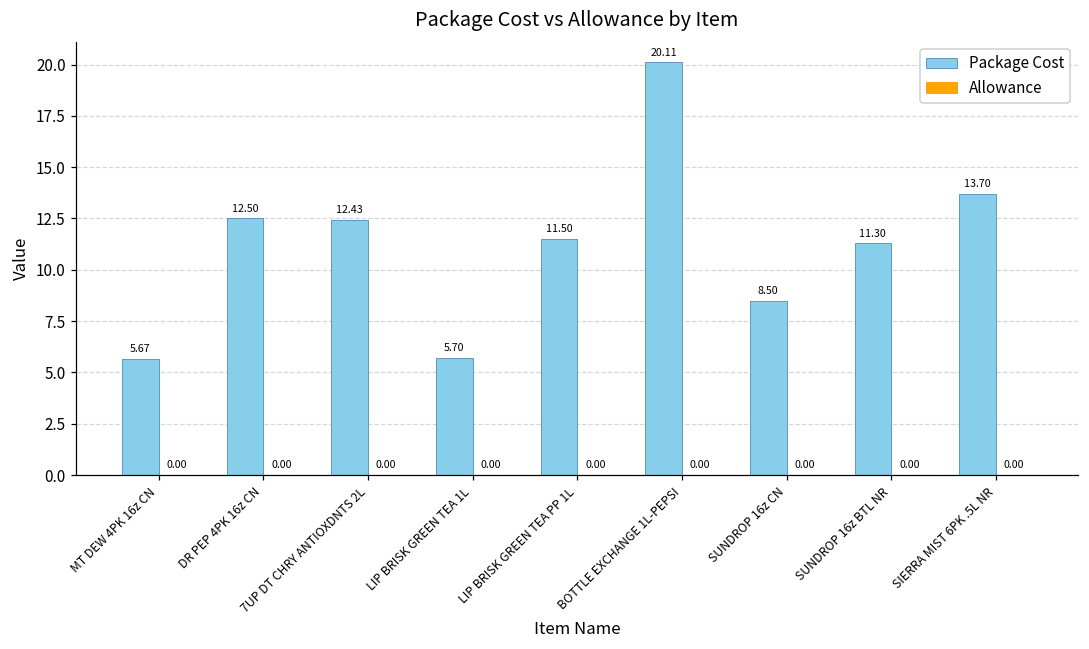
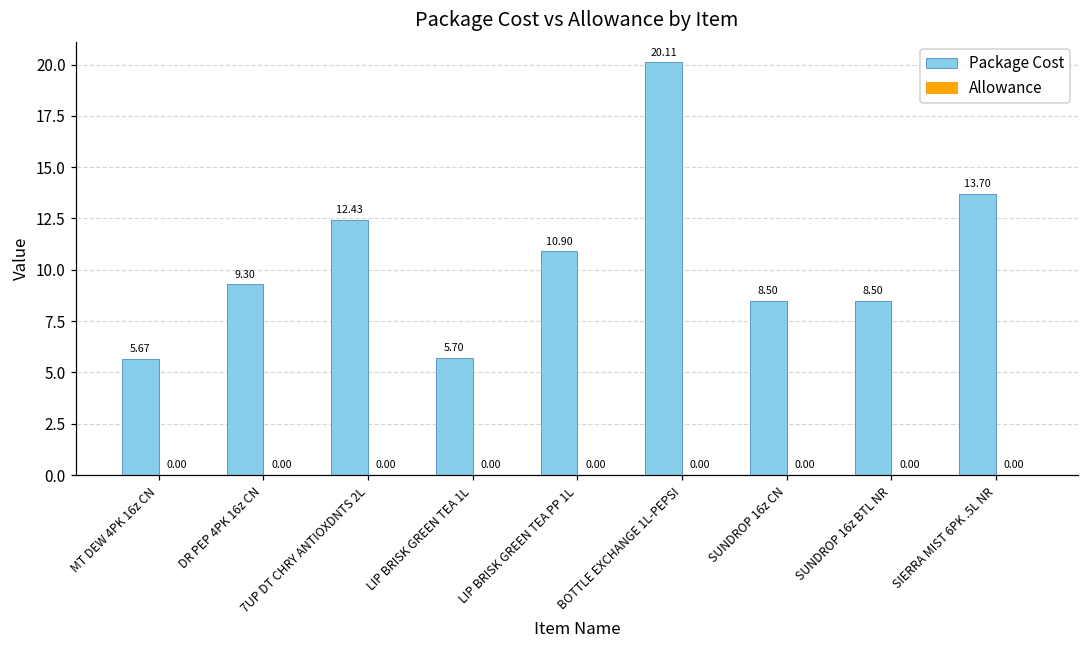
Package Cost, DR PEP 4PK 16z CN: 12.50 -> 9.30
Package Cost, LIP BRISK GREEN TEA PP 1L: 11.50 -> 10.90
Package Cost, SUNDROP 16z BTL NR: 11.30 -> 8.50
